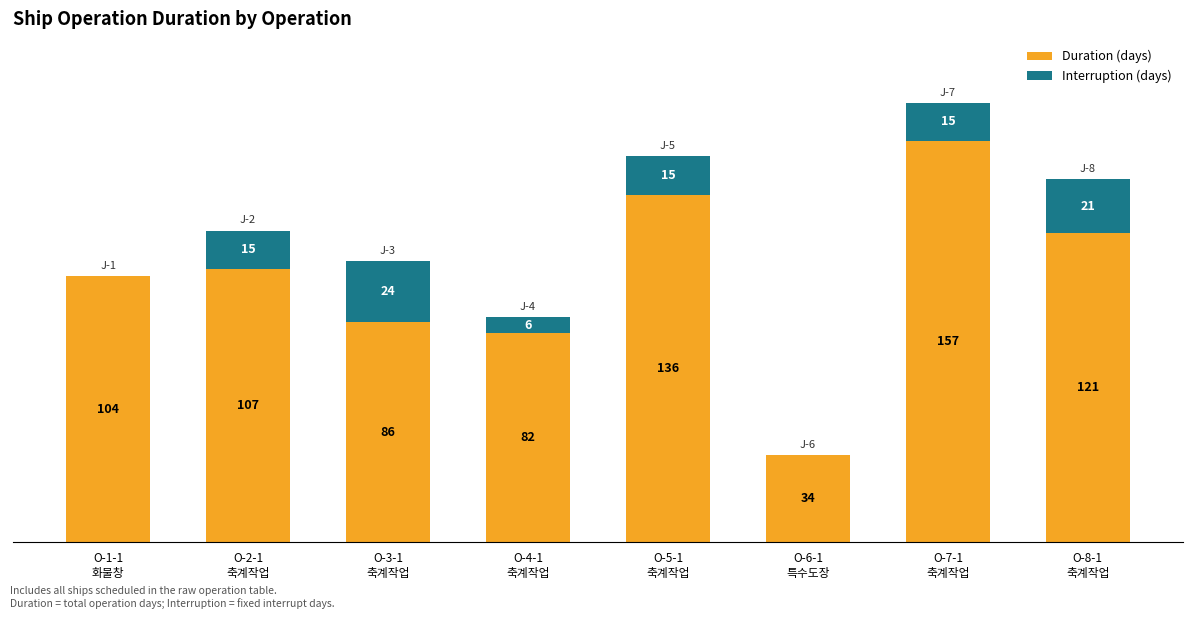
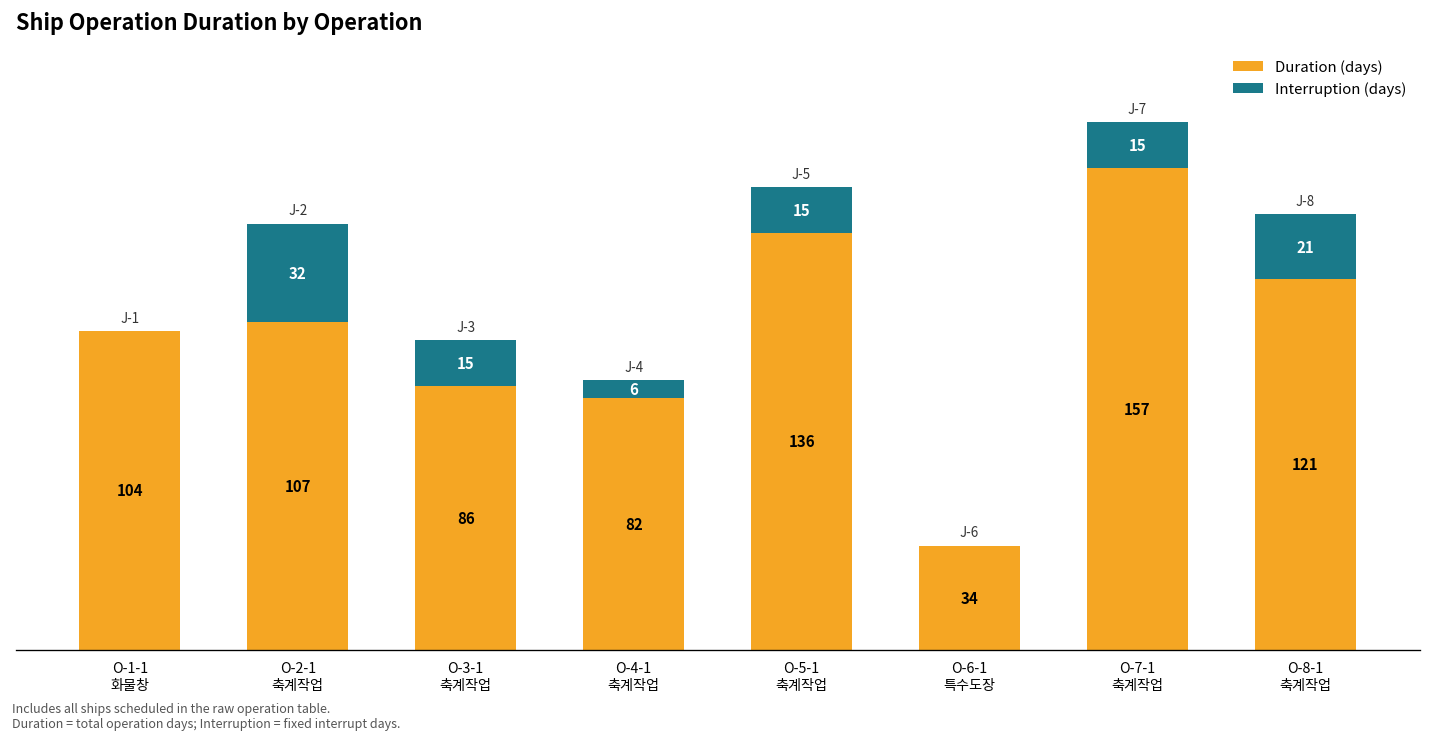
Interruption (days), O-2-1 축계작업: 15 -> 32
Interruption (days), O-3-1 축계작업: 24 -> 15
